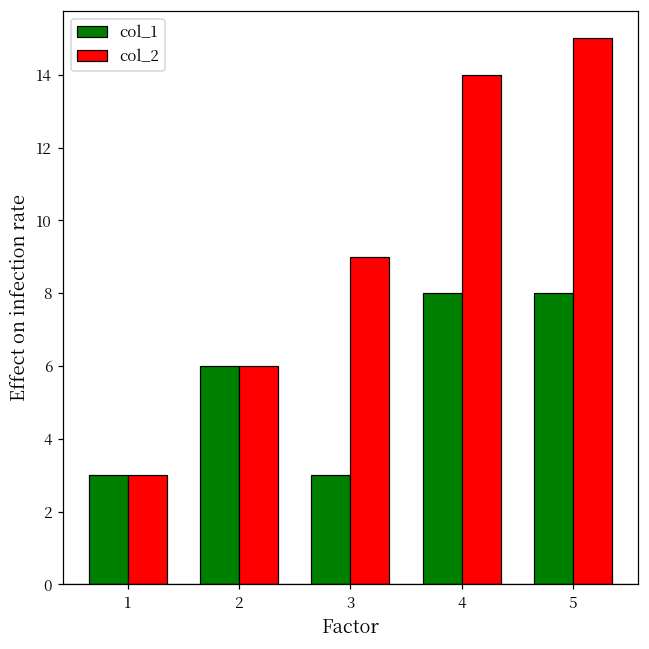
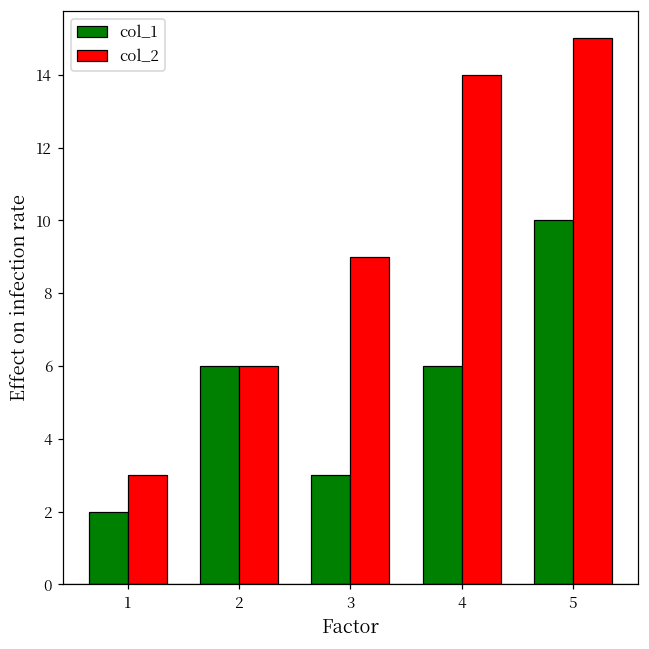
col_1, 1: 3 -> 2
col_1, 4: 8 -> 6
col_1, 5: 8 -> 10
